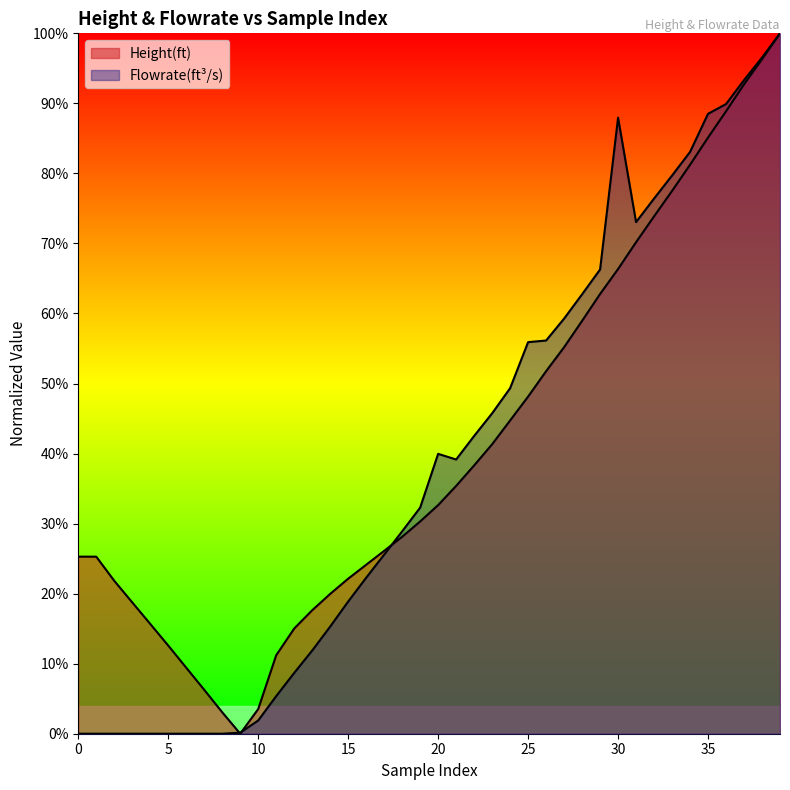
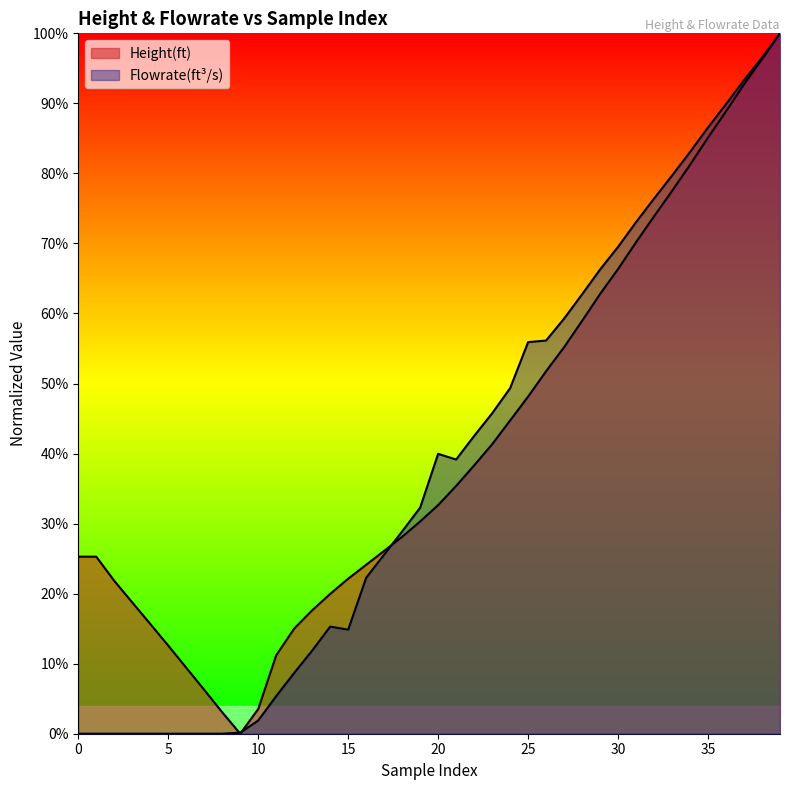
Flowrate(ft³/s), 15: 19% -> 15%
Flowrate(ft³/s), 30: 88% -> 70%
Flowrate(ft³/s), 35: 89% -> 87%
